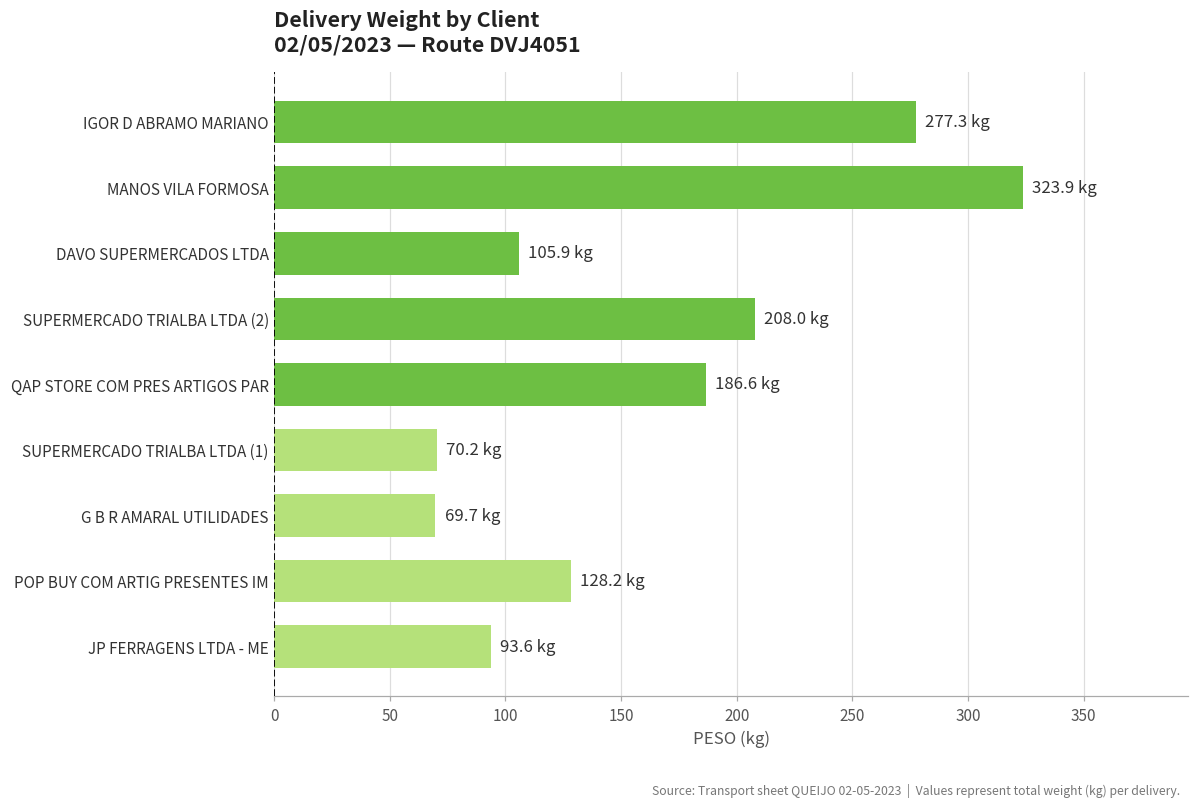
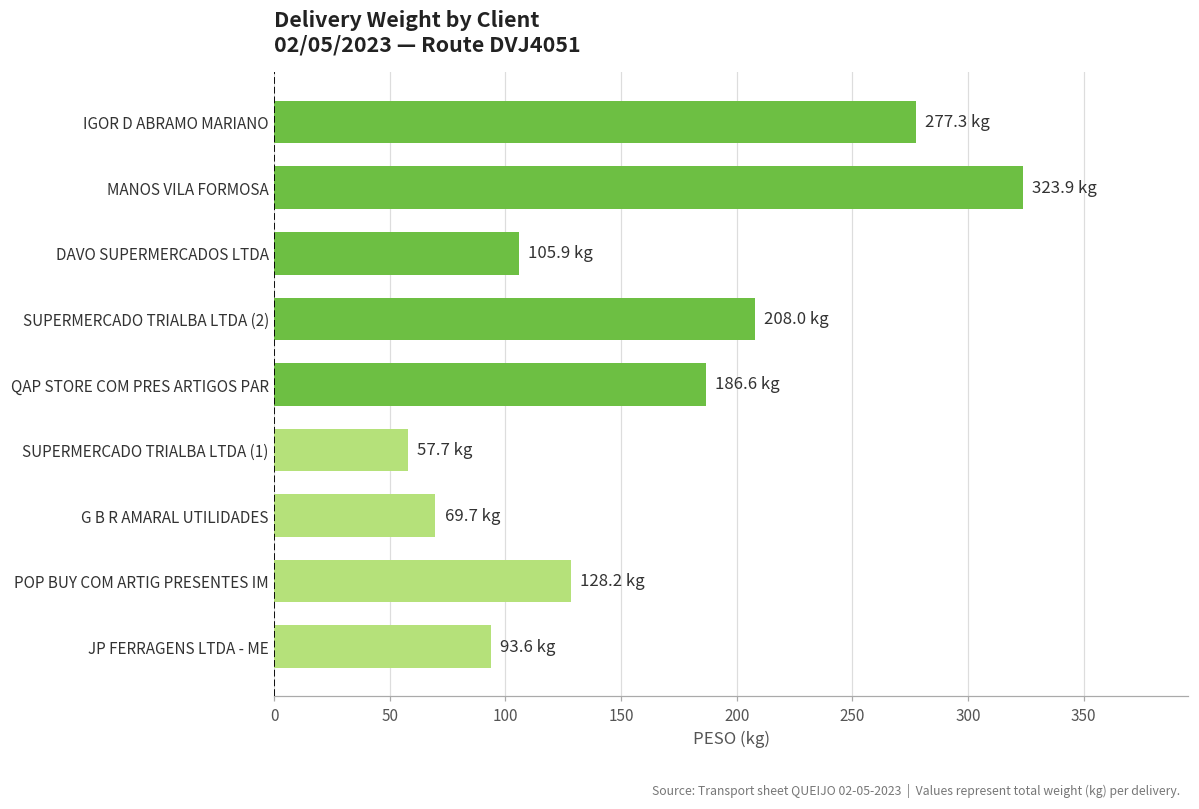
SUPERMERCADO TRIALBA LTDA (1): 70.2 -> 57.7
